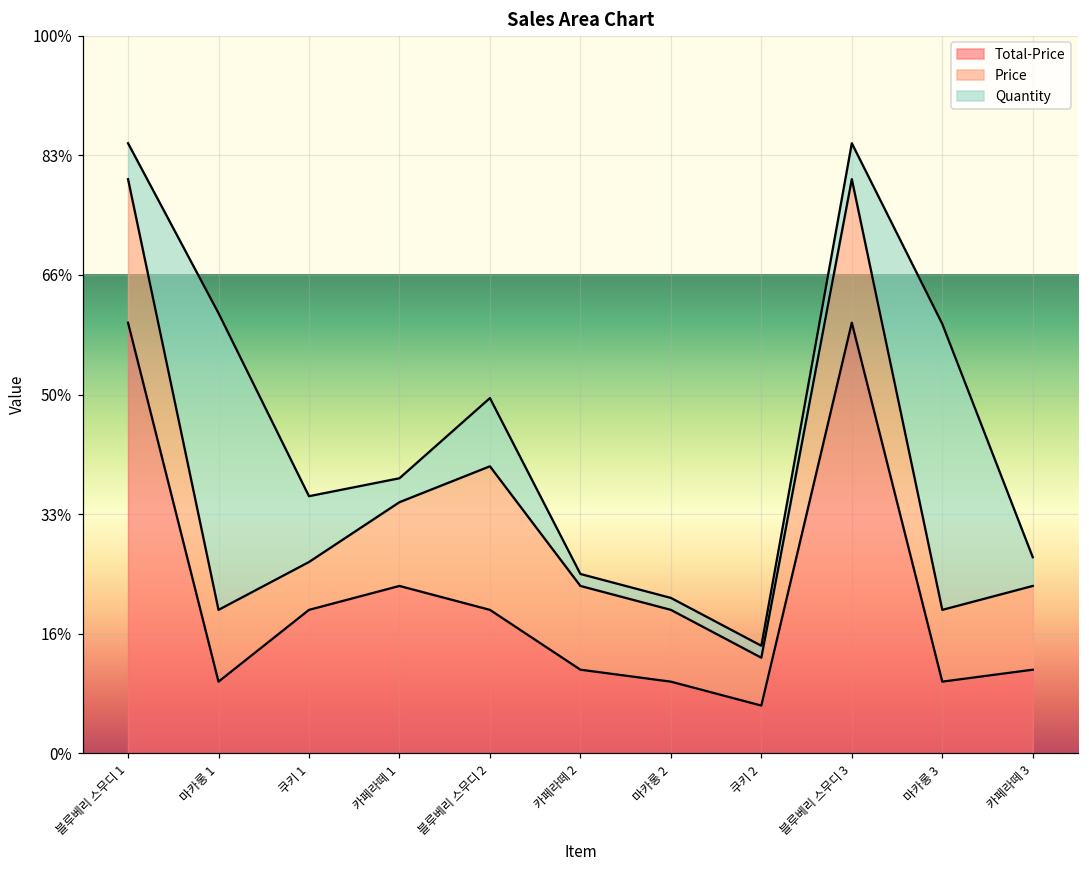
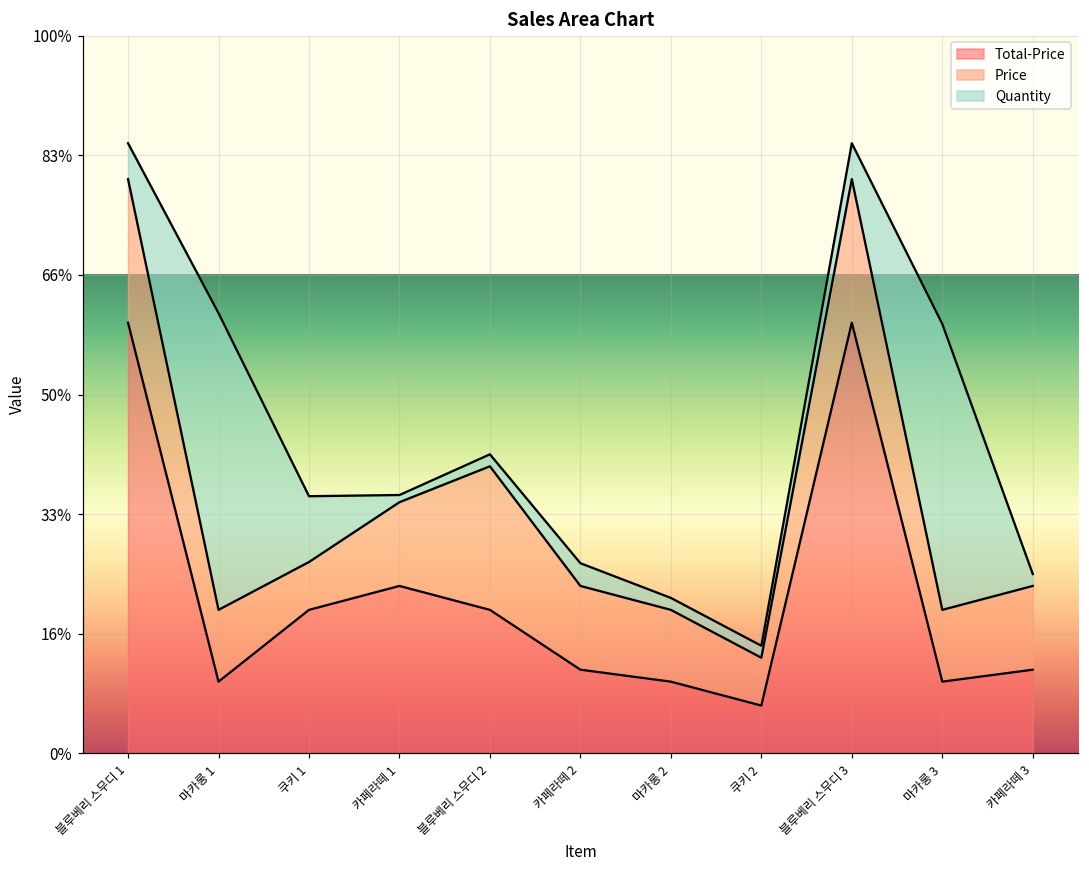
Quantity, 카페라떼 1: 3% -> 1%
Quantity, 블루베리 스무디 2: 10% -> 2%
Quantity, 카페라떼 2: 2% -> 3%
Quantity, 카페라떼 3: 4% -> 2%
